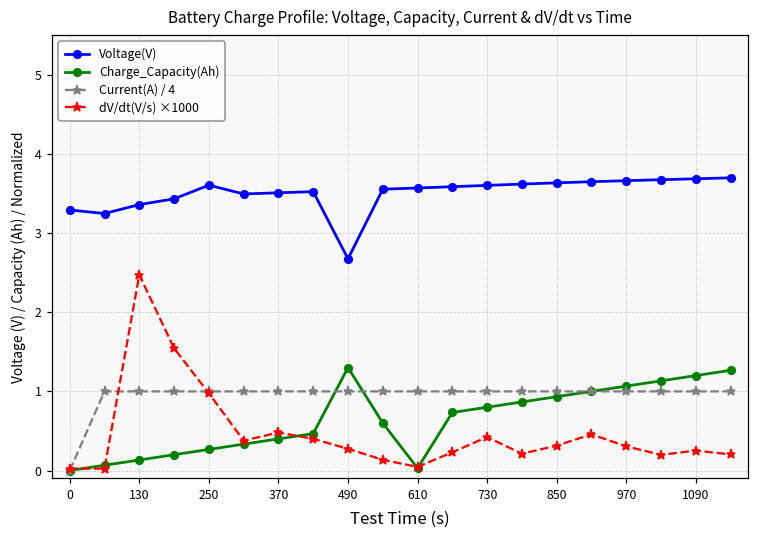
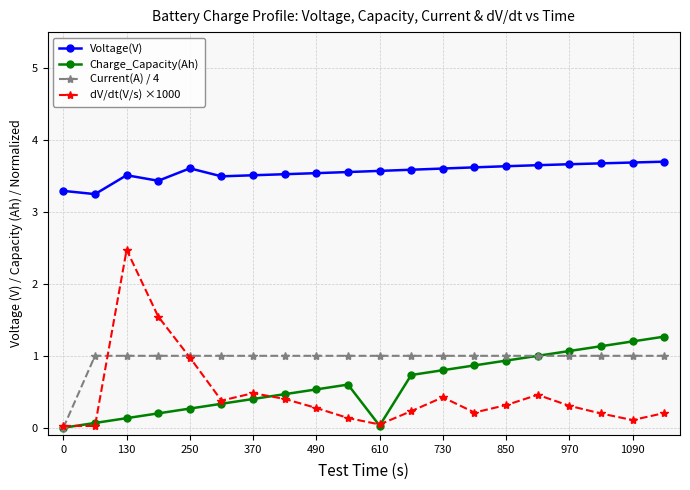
Voltage(V), 130: 3.4 -> 3.5
Voltage(V), 490: 2.7 -> 3.5
Charge_Capacity(Ah), 490: 1.3 -> 0.5
dV/dt(V/s) ×1000, 1090: 0.3 -> 0.1
